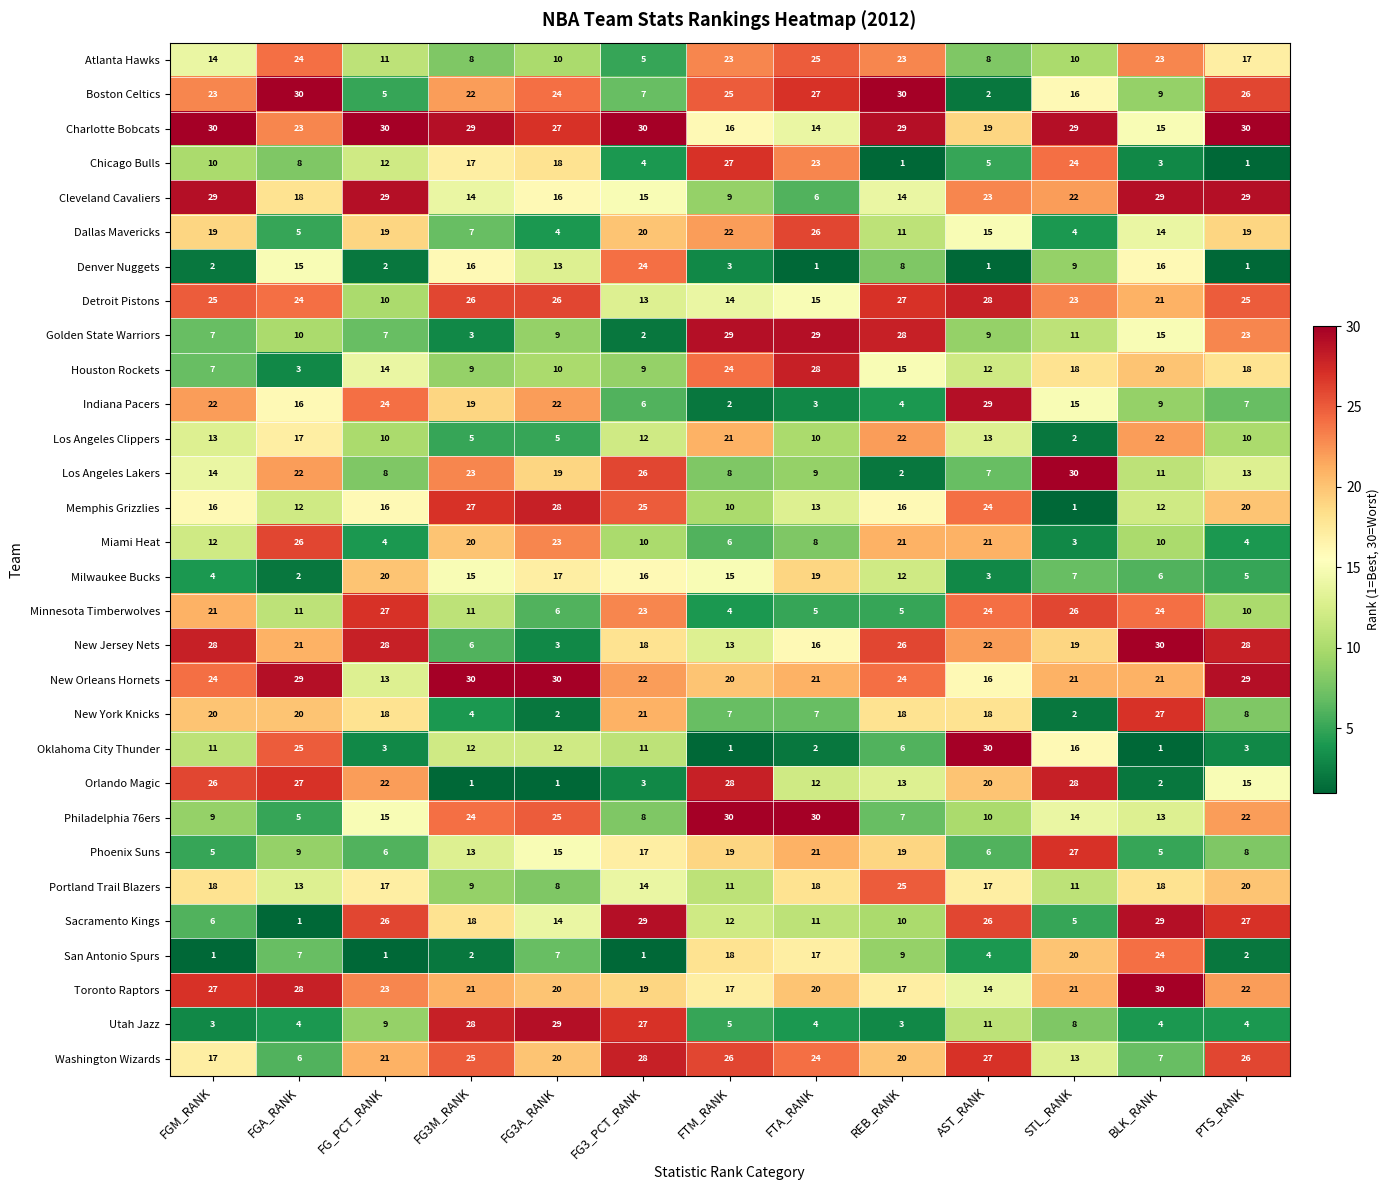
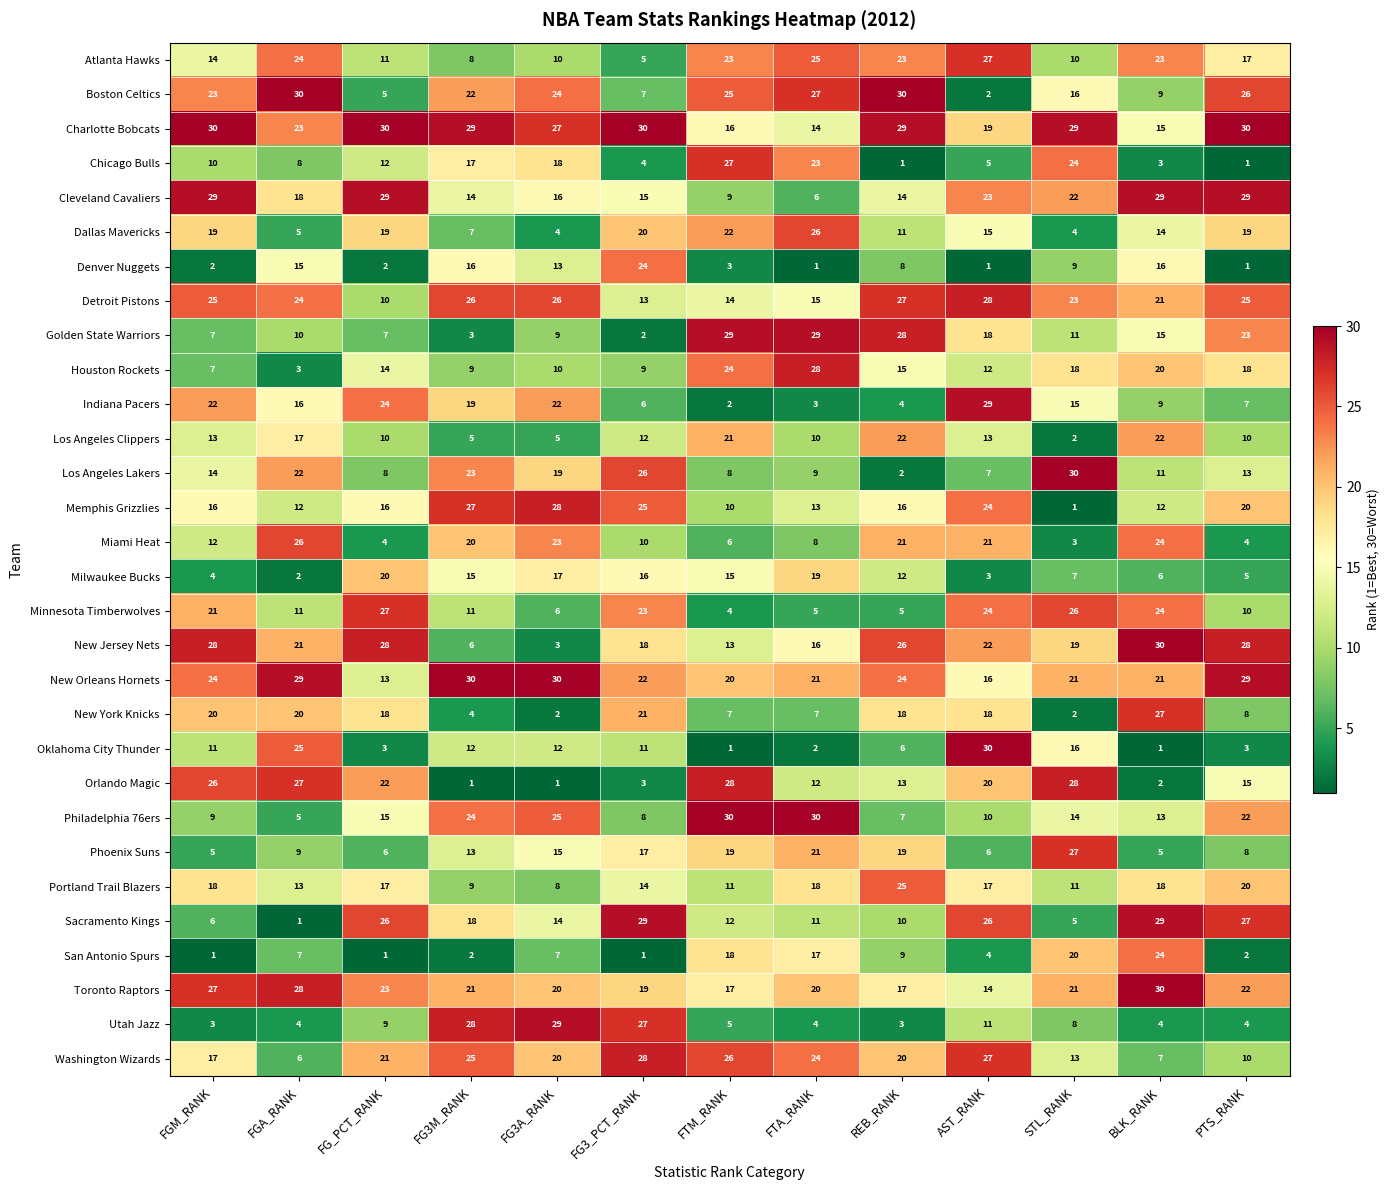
Atlanta Hawks, AST_RANK: 8 -> 27
Golden State Warriors, AST_RANK: 9 -> 18
Miami Heat, BLK_RANK: 10 -> 24
Washington Wizards, PTS_RANK: 26 -> 10
